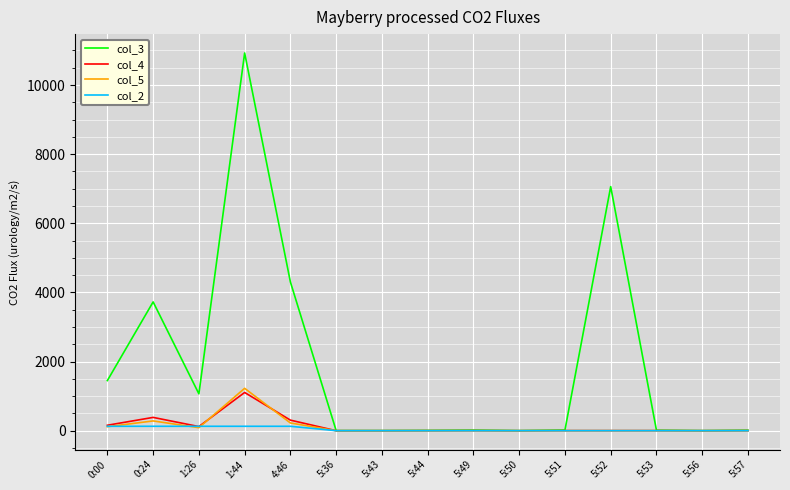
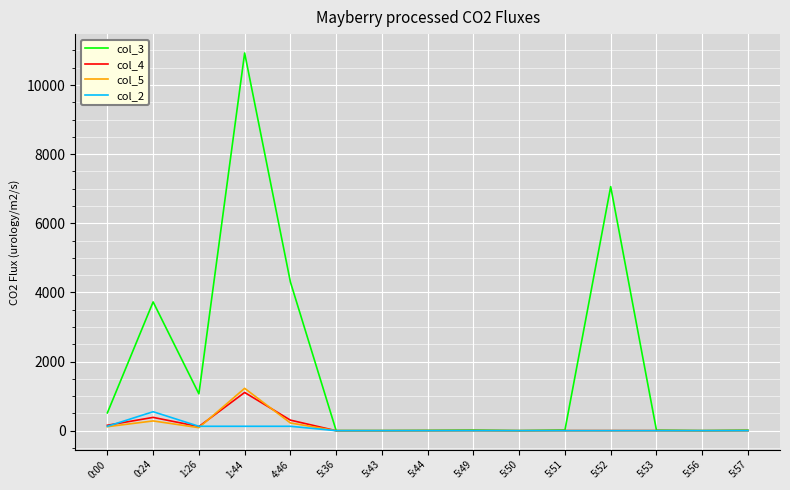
col_3, 0:00: 1500 -> 500
col_2, 0:24: 100 -> 500
